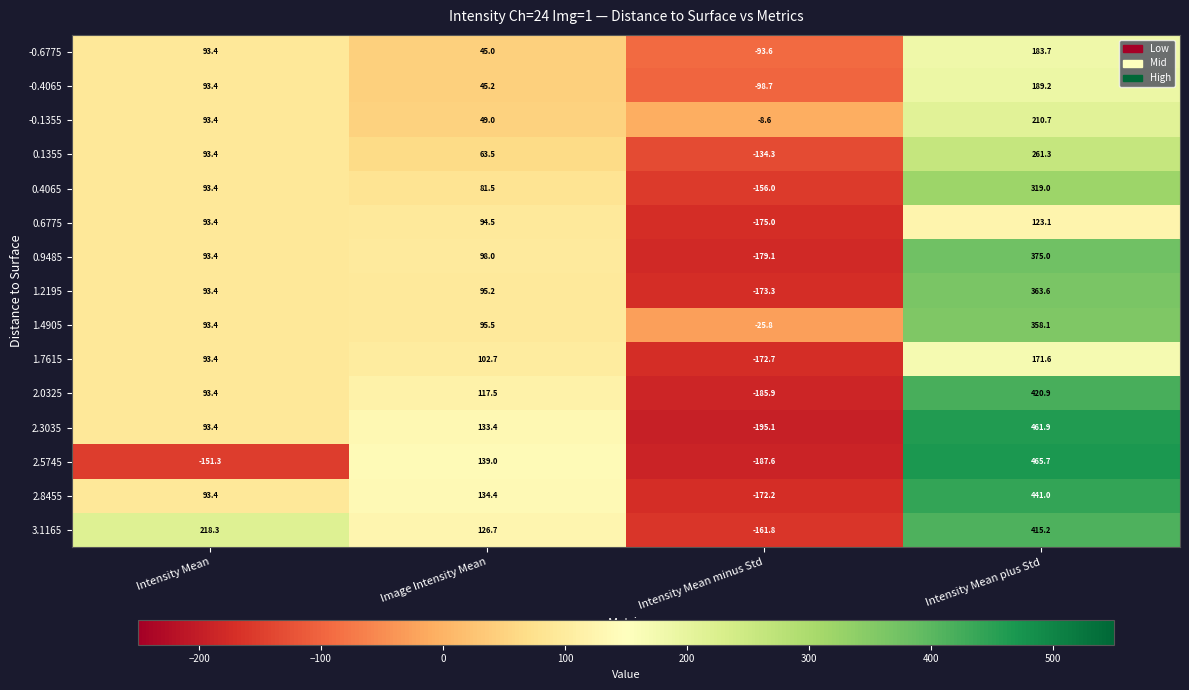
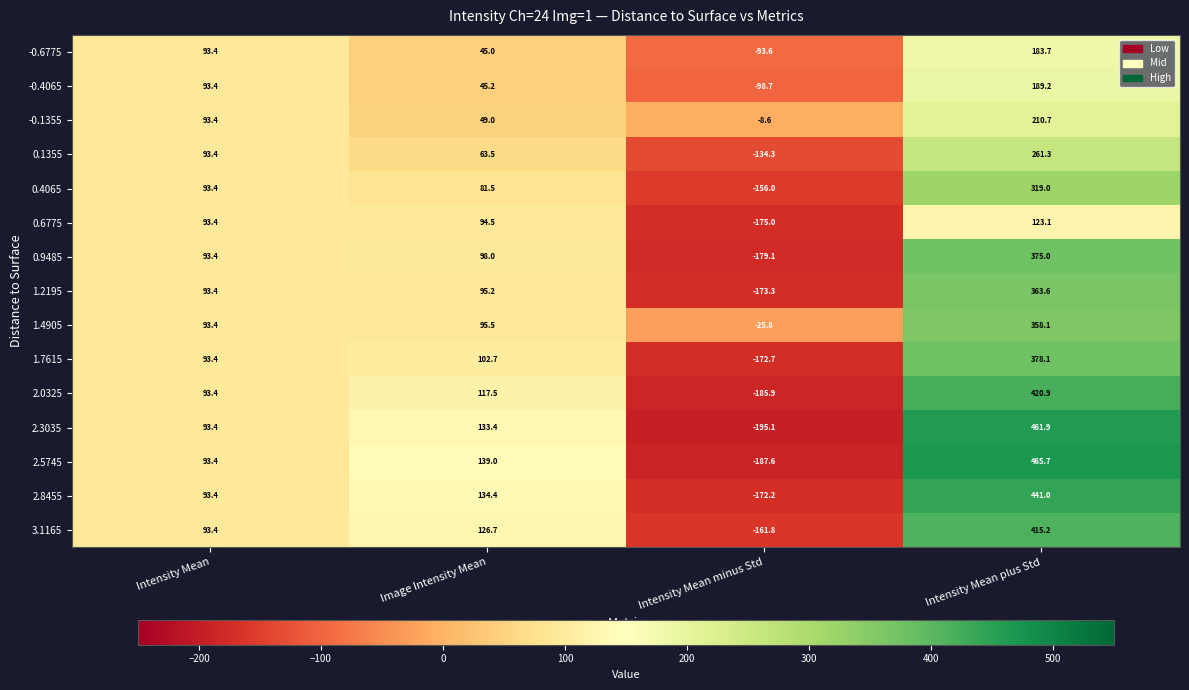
1.7615, Intensity Mean plus Std: 171.6 -> 378.1
2.5745, Intensity Mean: -151.3 -> 93.4
3.1165, Intensity Mean: 218.3 -> 93.4
